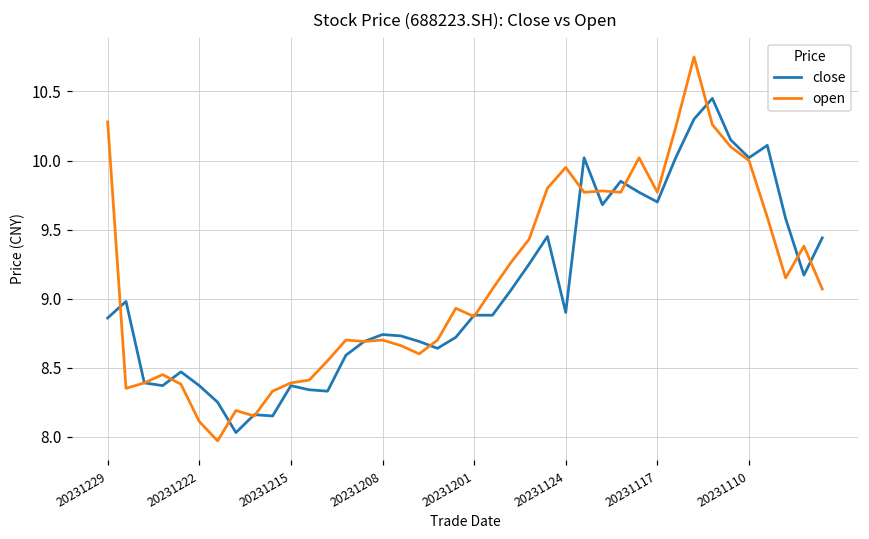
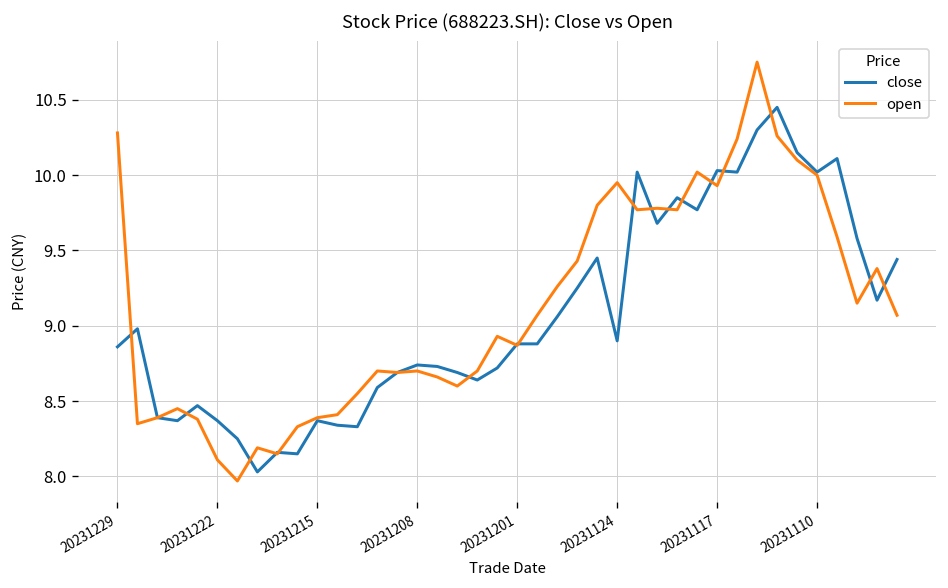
close, 20231117: 9.70 -> 10.03
open, 20231117: 9.77 -> 9.93
